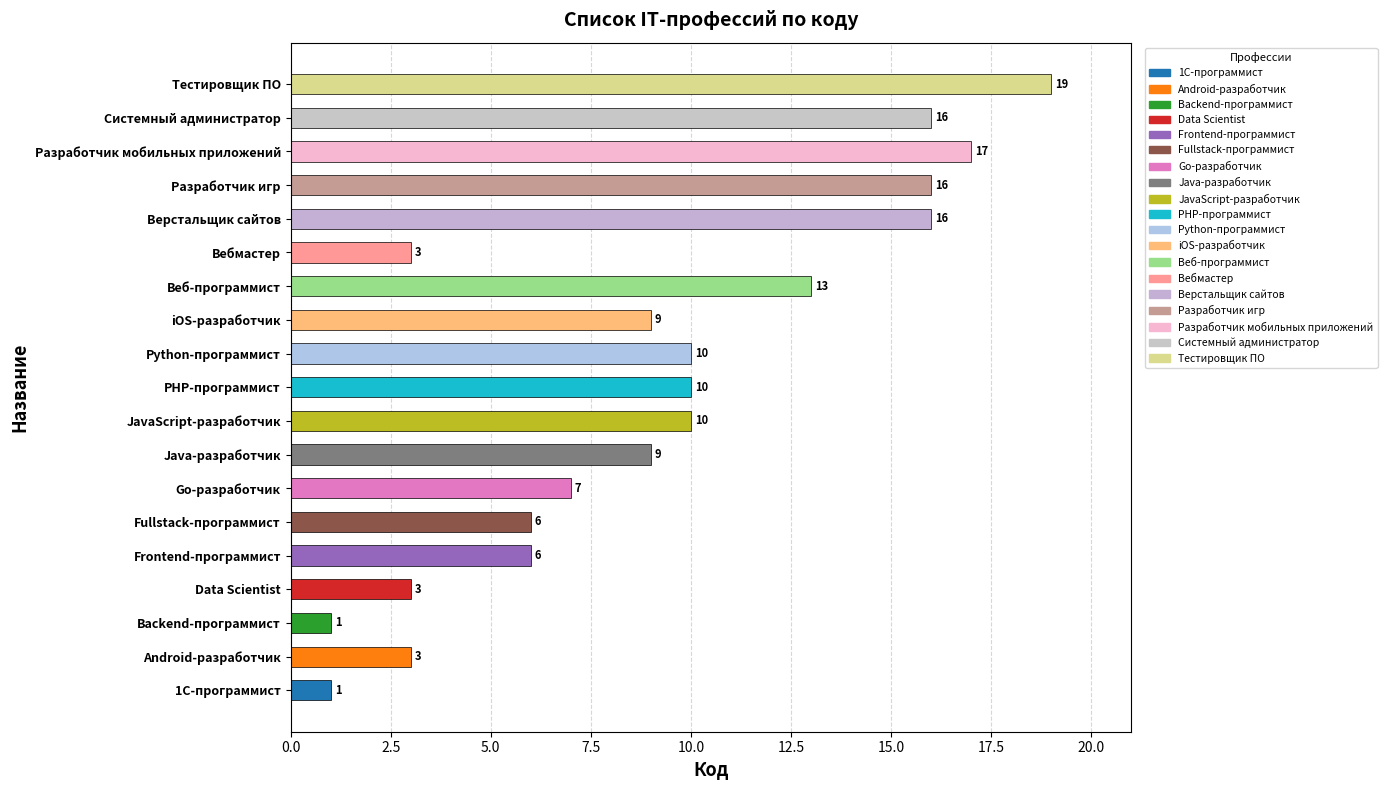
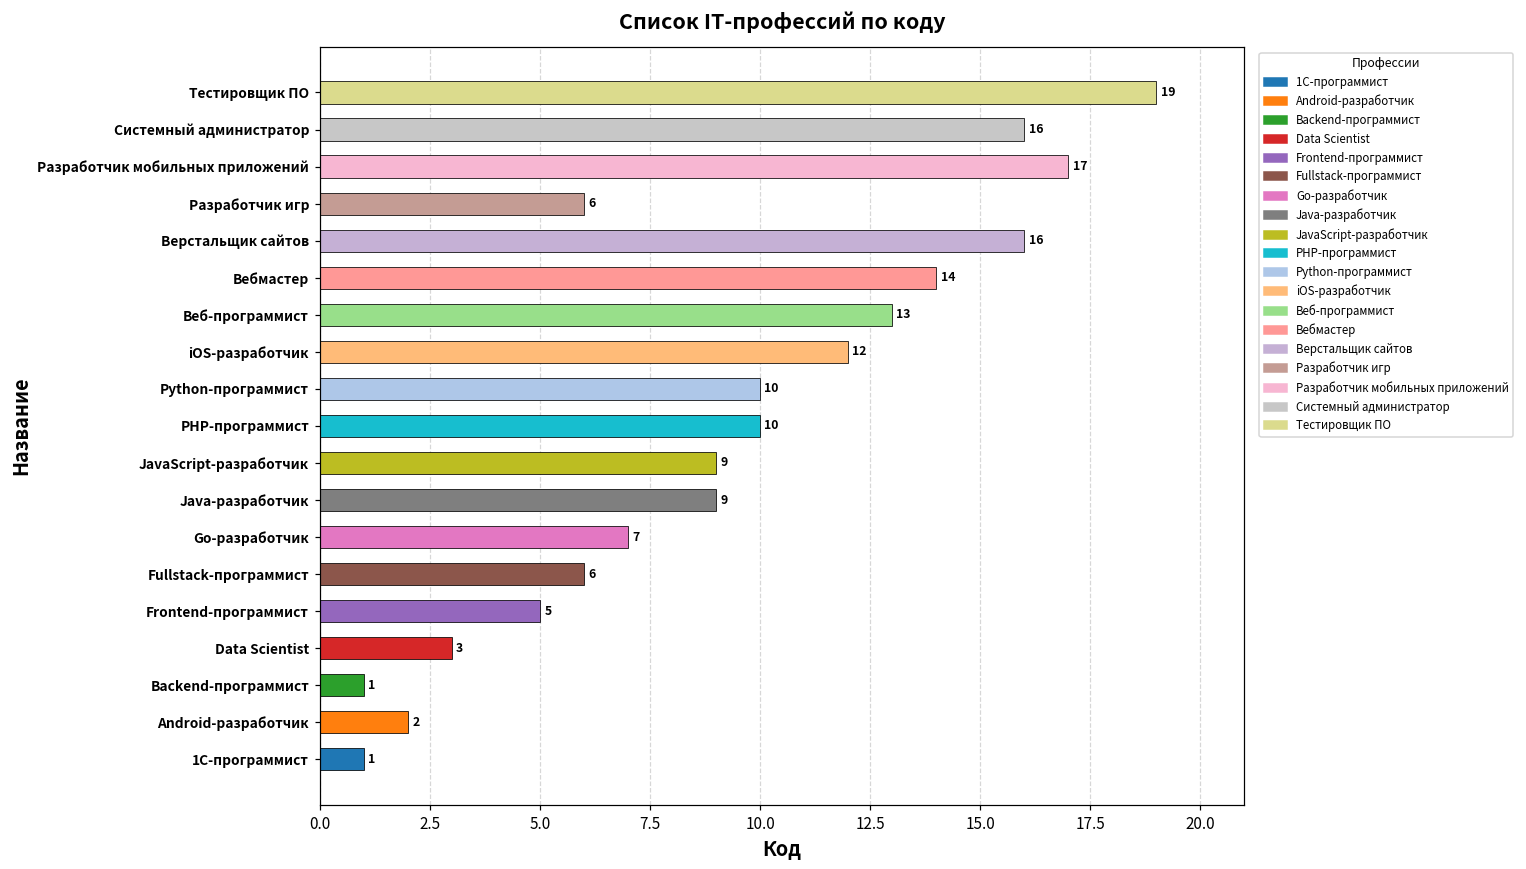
Разработчик игр: 16 -> 6
Вебмастер: 3 -> 14
iOS-разработчик: 9 -> 12
JavaScript-разработчик: 10 -> 9
Frontend-программист: 6 -> 5
Android-разработчик: 3 -> 2
